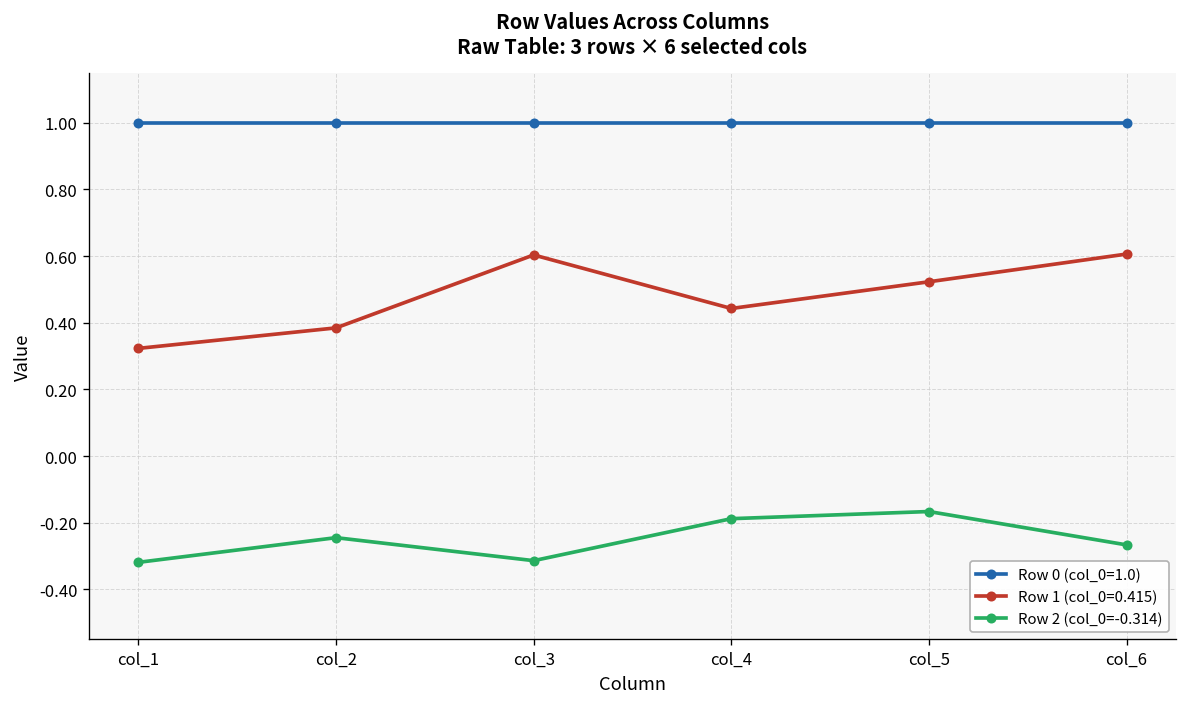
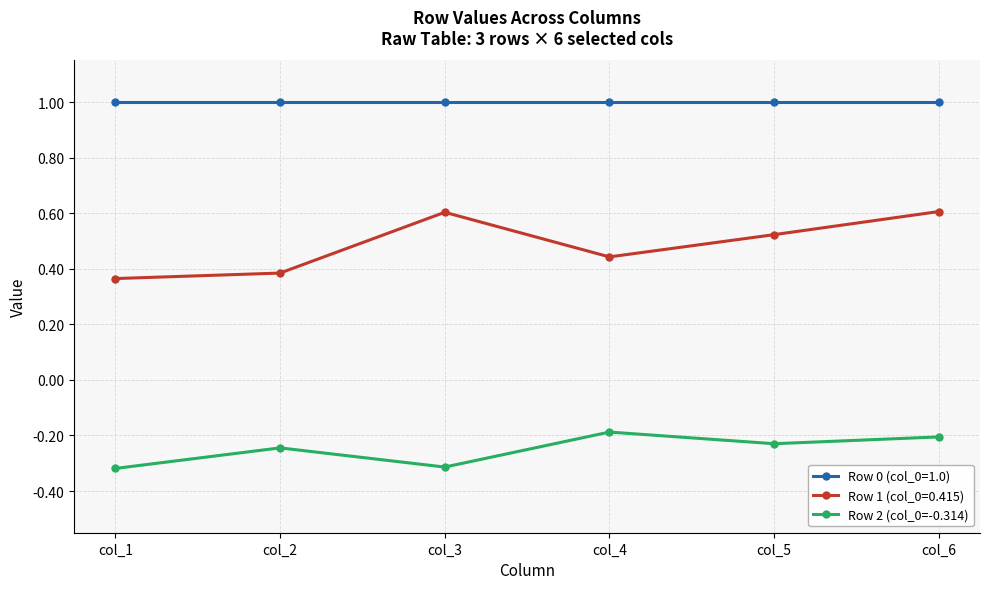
Row 1 (col_0=0.415), col_1: 0.32 -> 0.36
Row 2 (col_0=-0.314), col_5: -0.17 -> -0.23
Row 2 (col_0=-0.314), col_6: -0.27 -> -0.21
